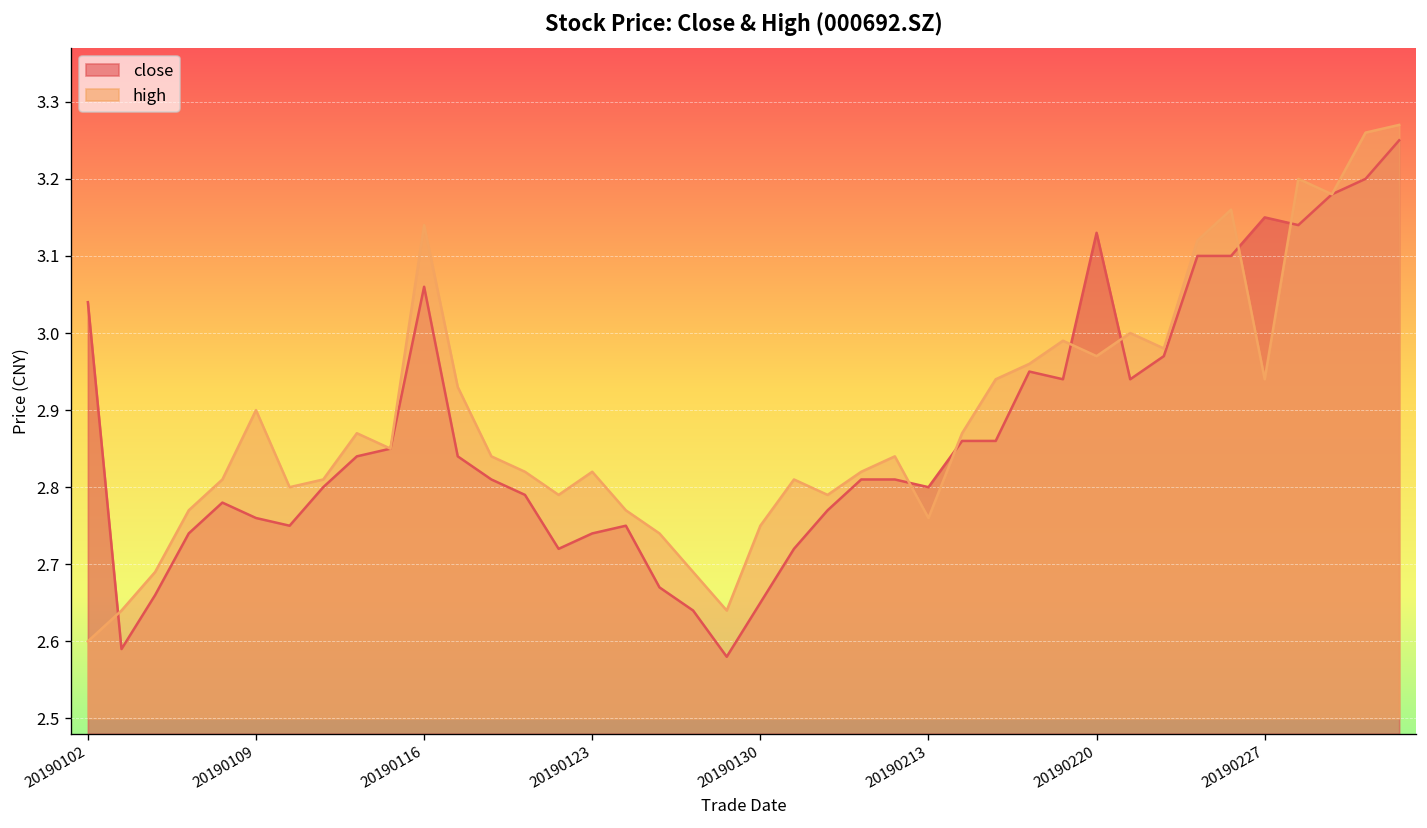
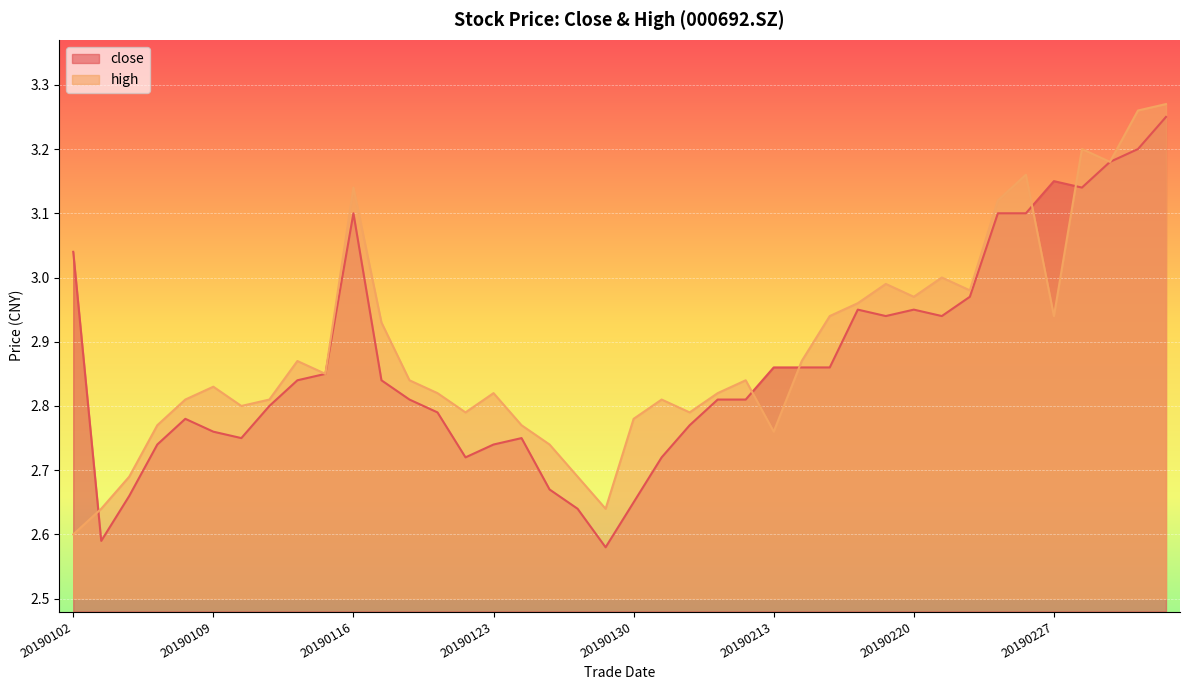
high, 20190109: 2.90 -> 2.83
close, 20190116: 3.06 -> 3.10
high, 20190130: 2.75 -> 2.78
close, 20190213: 2.80 -> 2.86
close, 20190220: 3.13 -> 2.95
